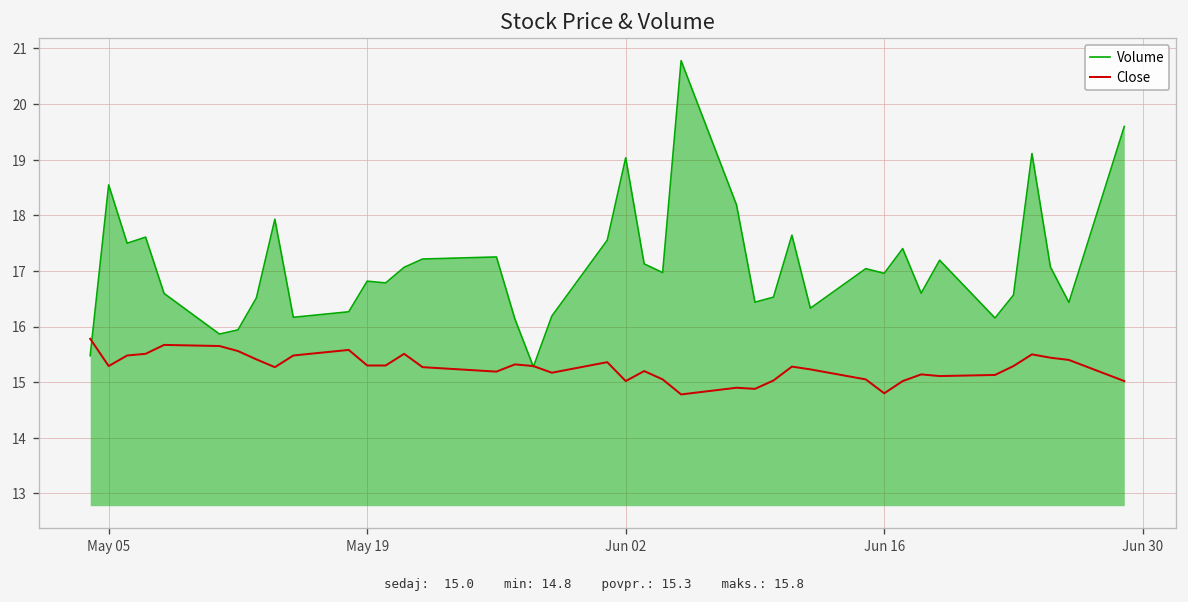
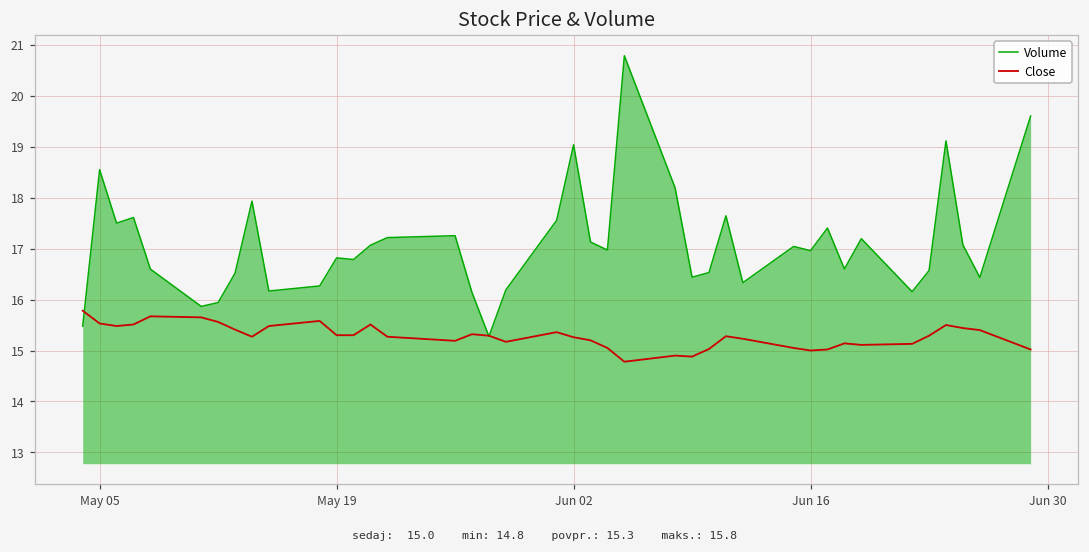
Close, May 05: 15.3 -> 15.5
Close, Jun 02: 15.0 -> 15.3
Close, Jun 16: 14.8 -> 15.0
